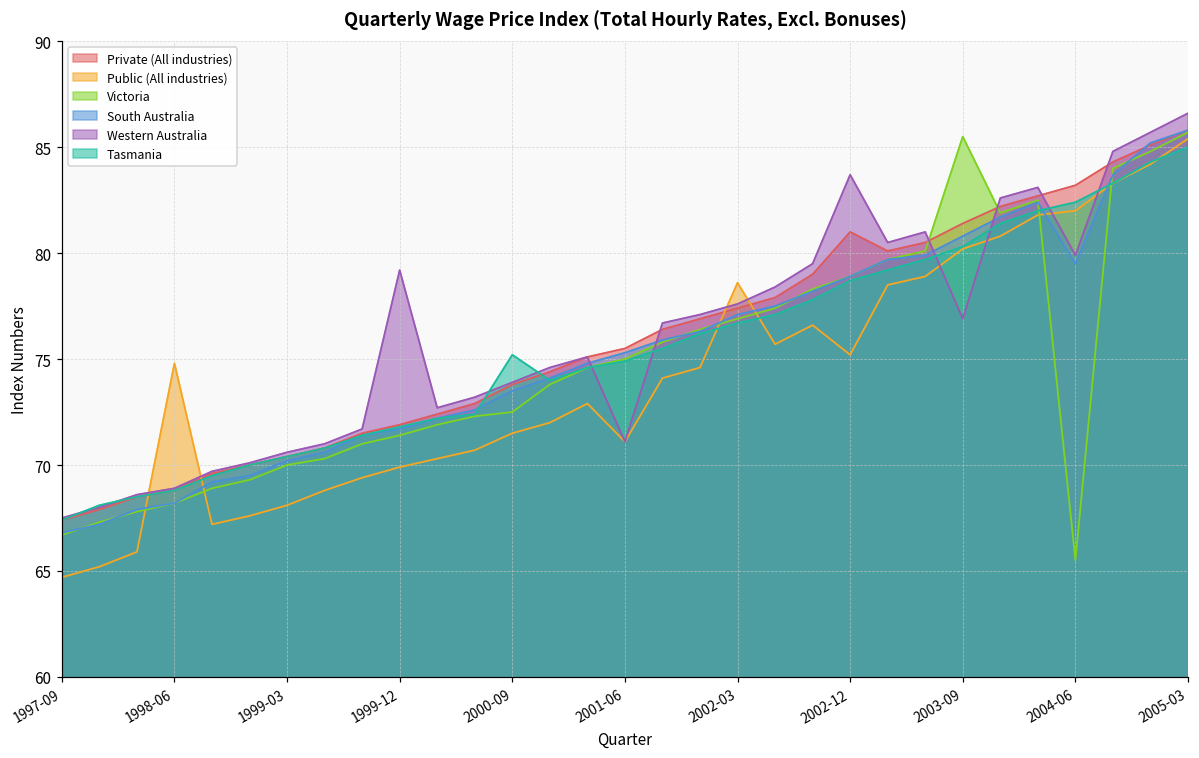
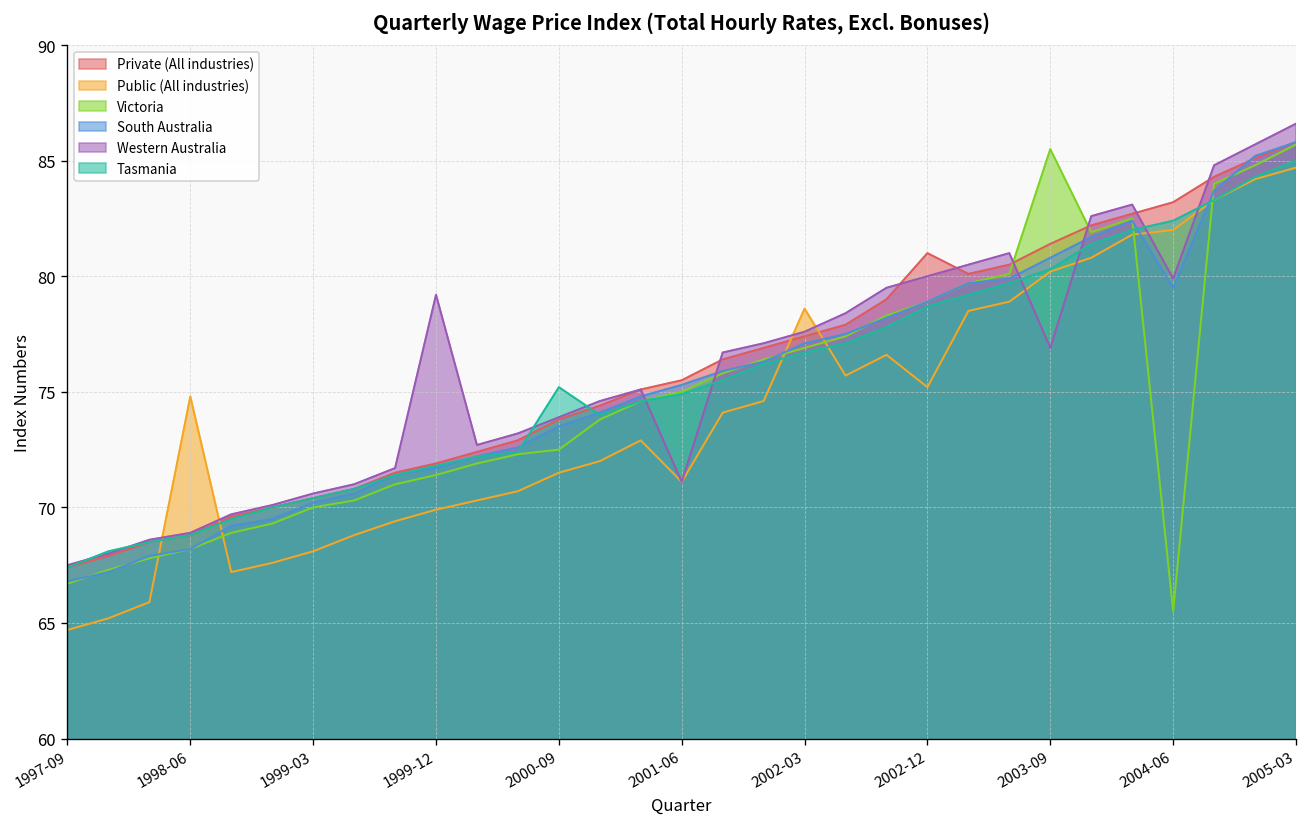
Western Australia, 2002-12: 83.7 -> 80.0
Public (All industries), 2005-03: 85.4 -> 84.7
